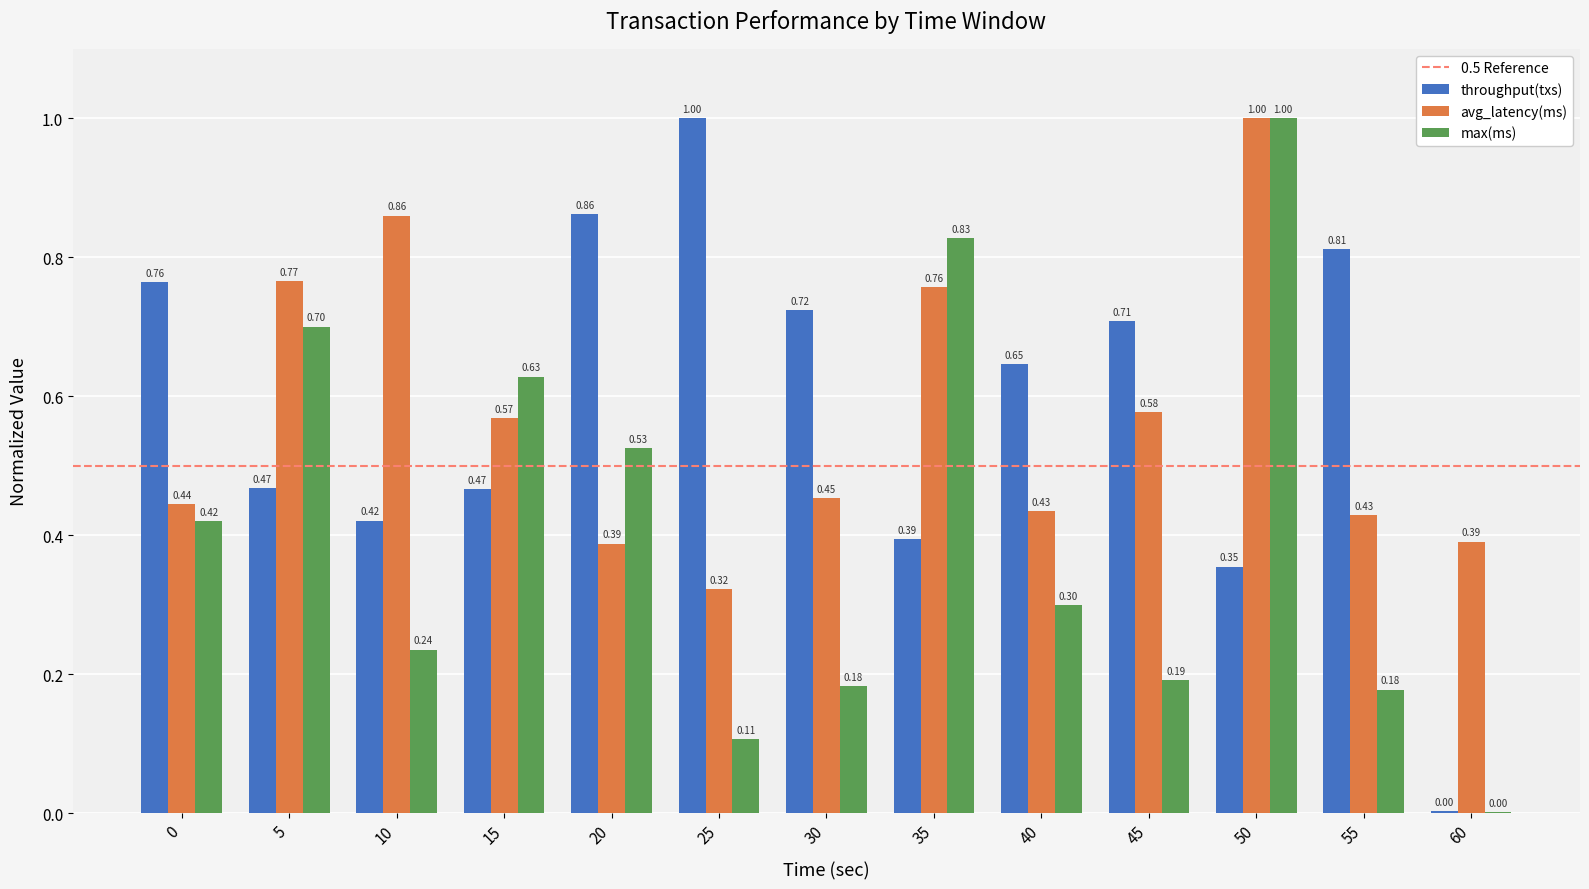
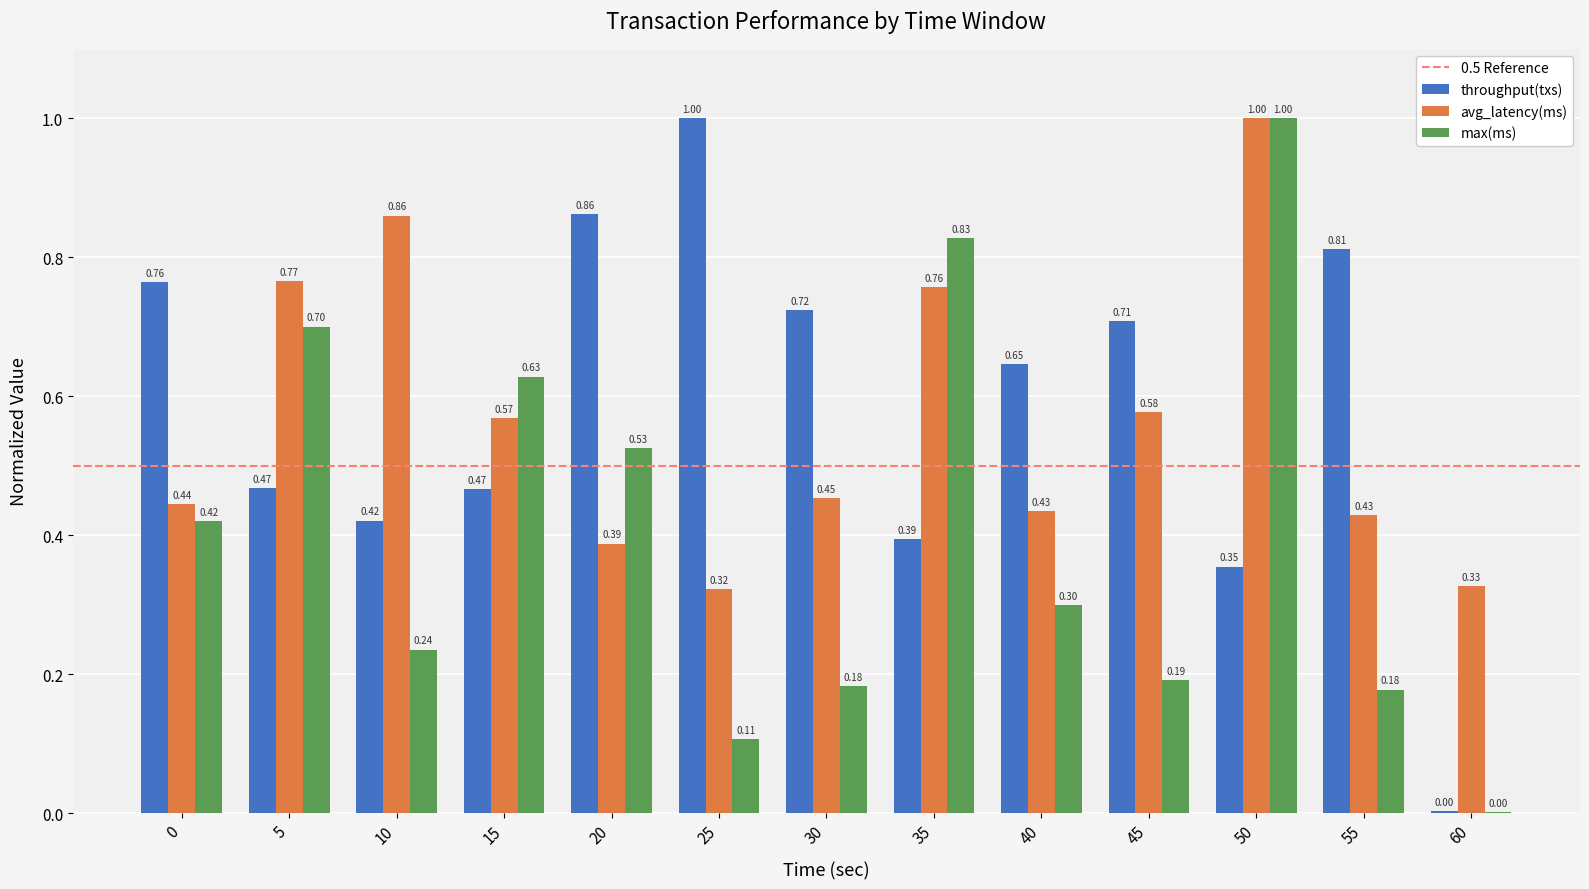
avg_latency(ms), 60: 0.39 -> 0.33
